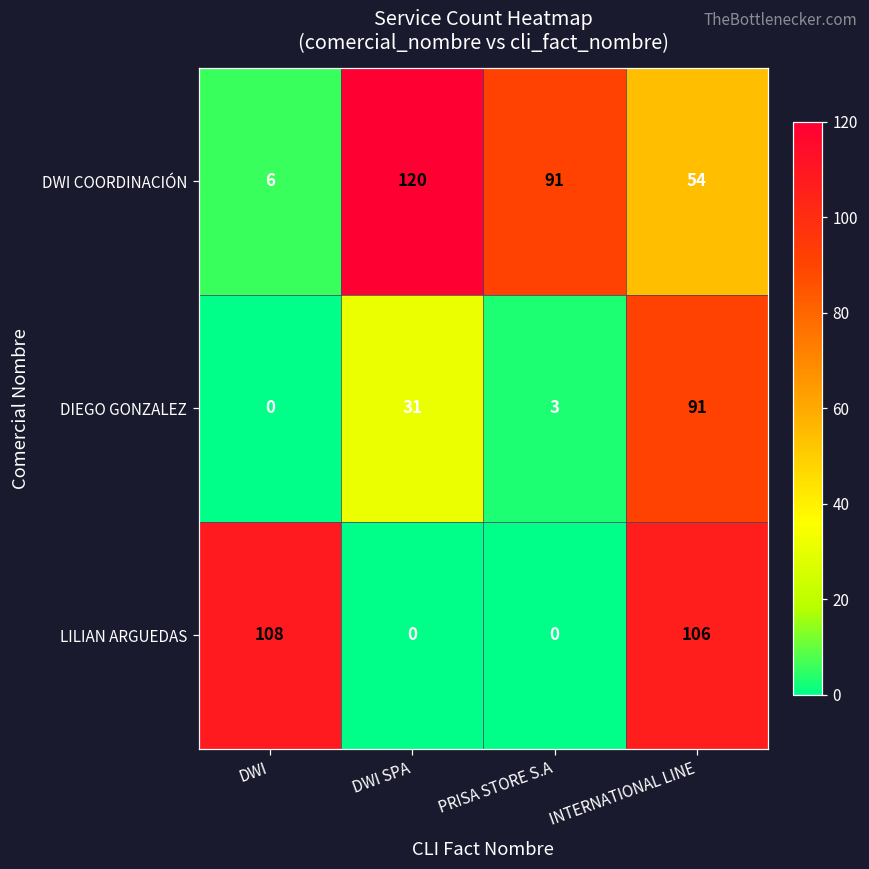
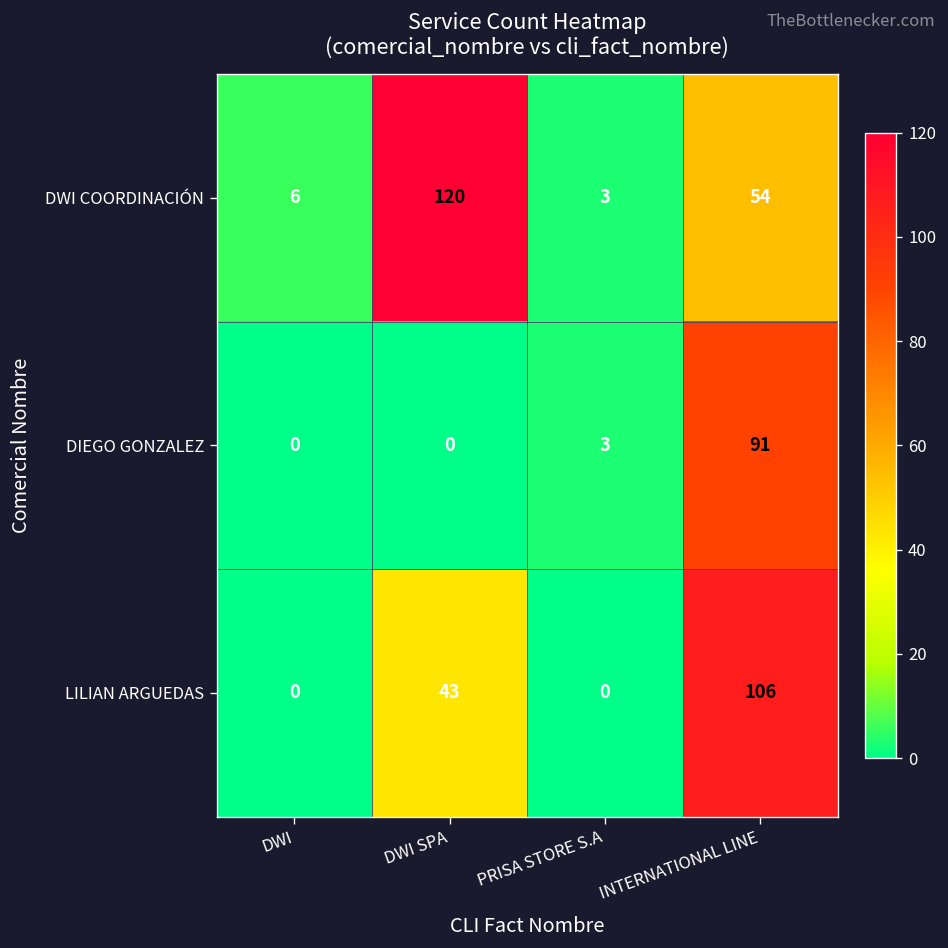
DWI COORDINACIÓN, PRISA STORE S.A: 91 -> 3
DIEGO GONZALEZ, DWI SPA: 31 -> 0
LILIAN ARGUEDAS, DWI: 108 -> 0
LILIAN ARGUEDAS, DWI SPA: 0 -> 43
